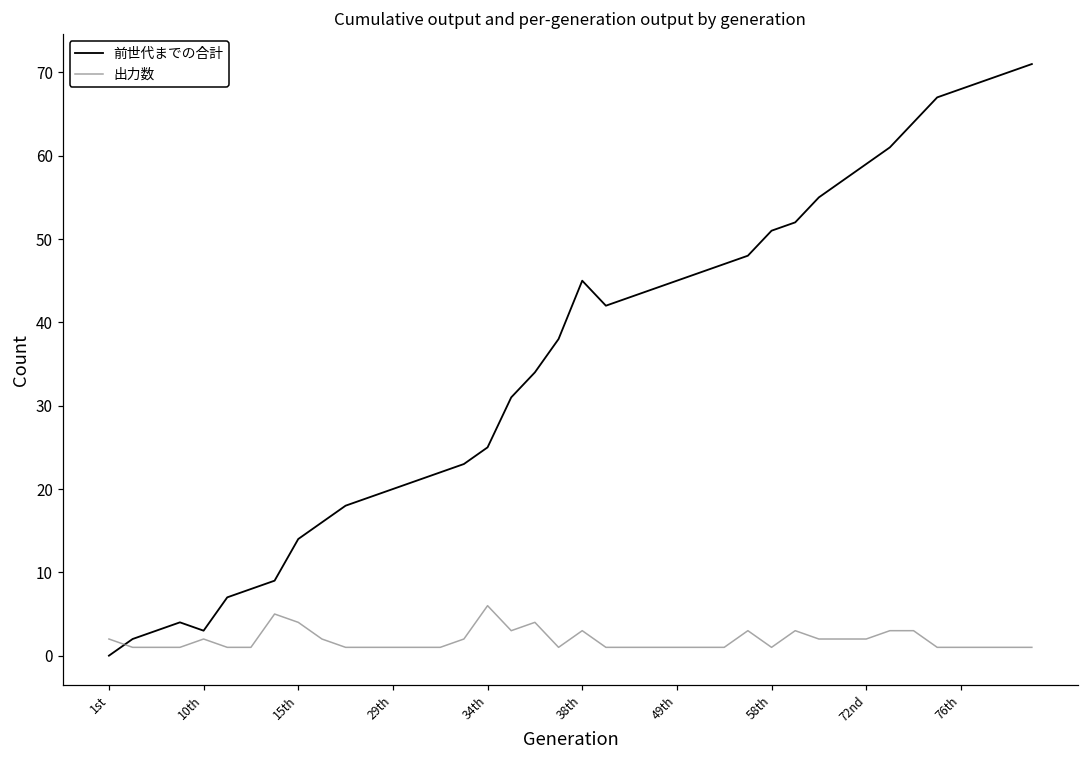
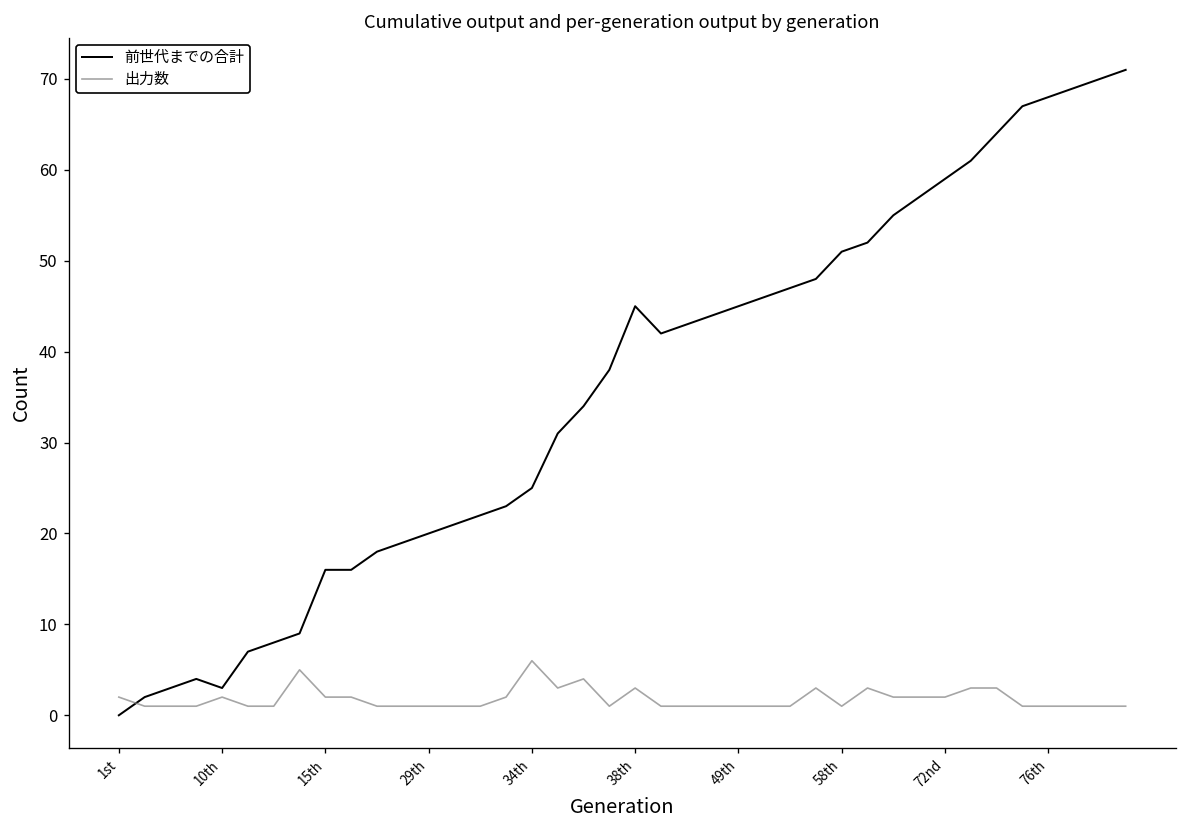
前世代までの合計, 15th: 14 -> 16
出力数, 15th: 4 -> 2
